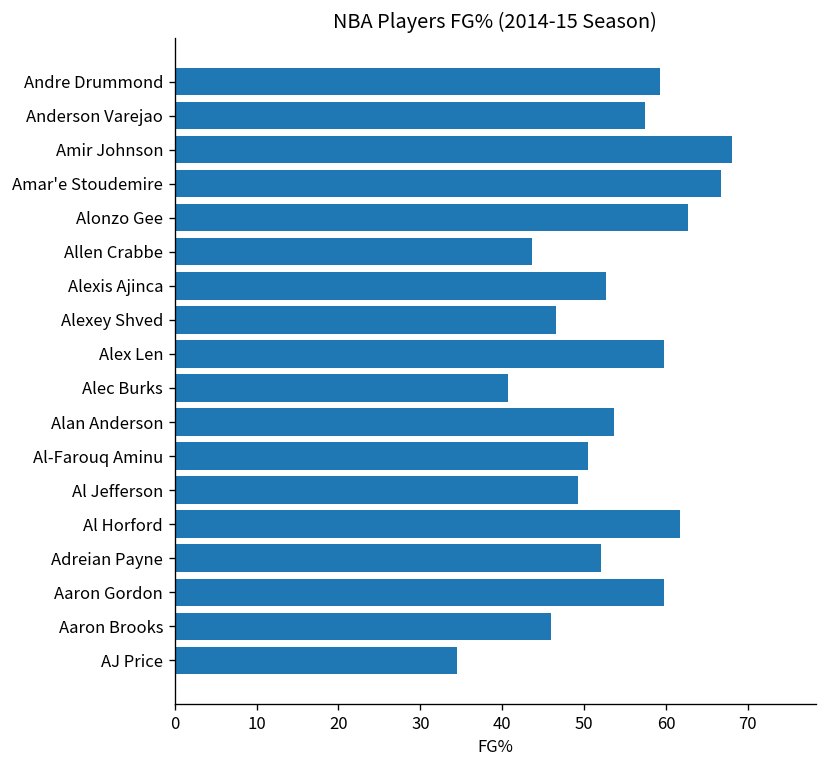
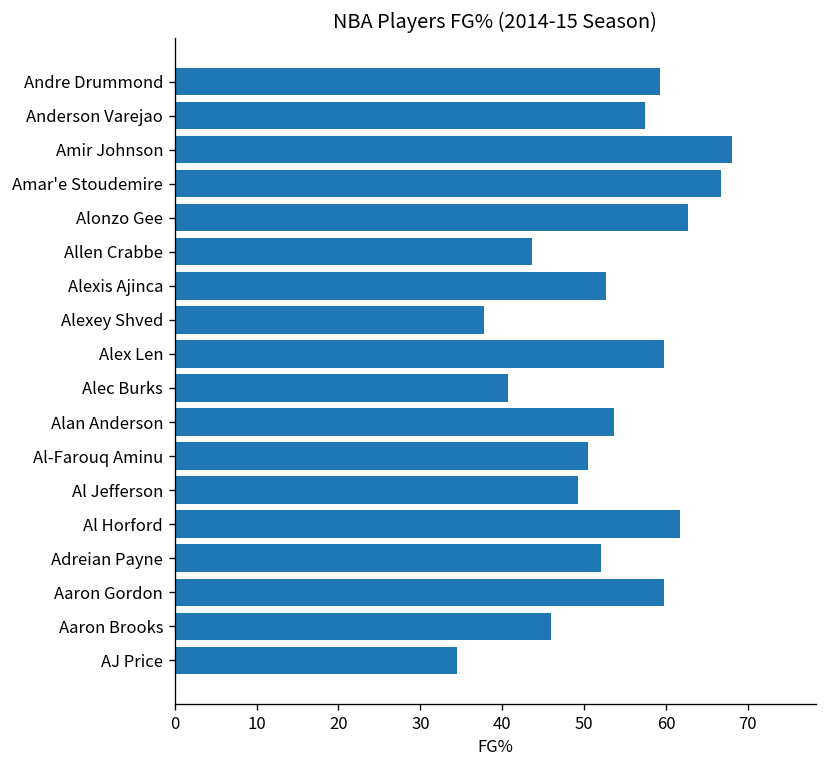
Alexey Shved: 47 -> 38
